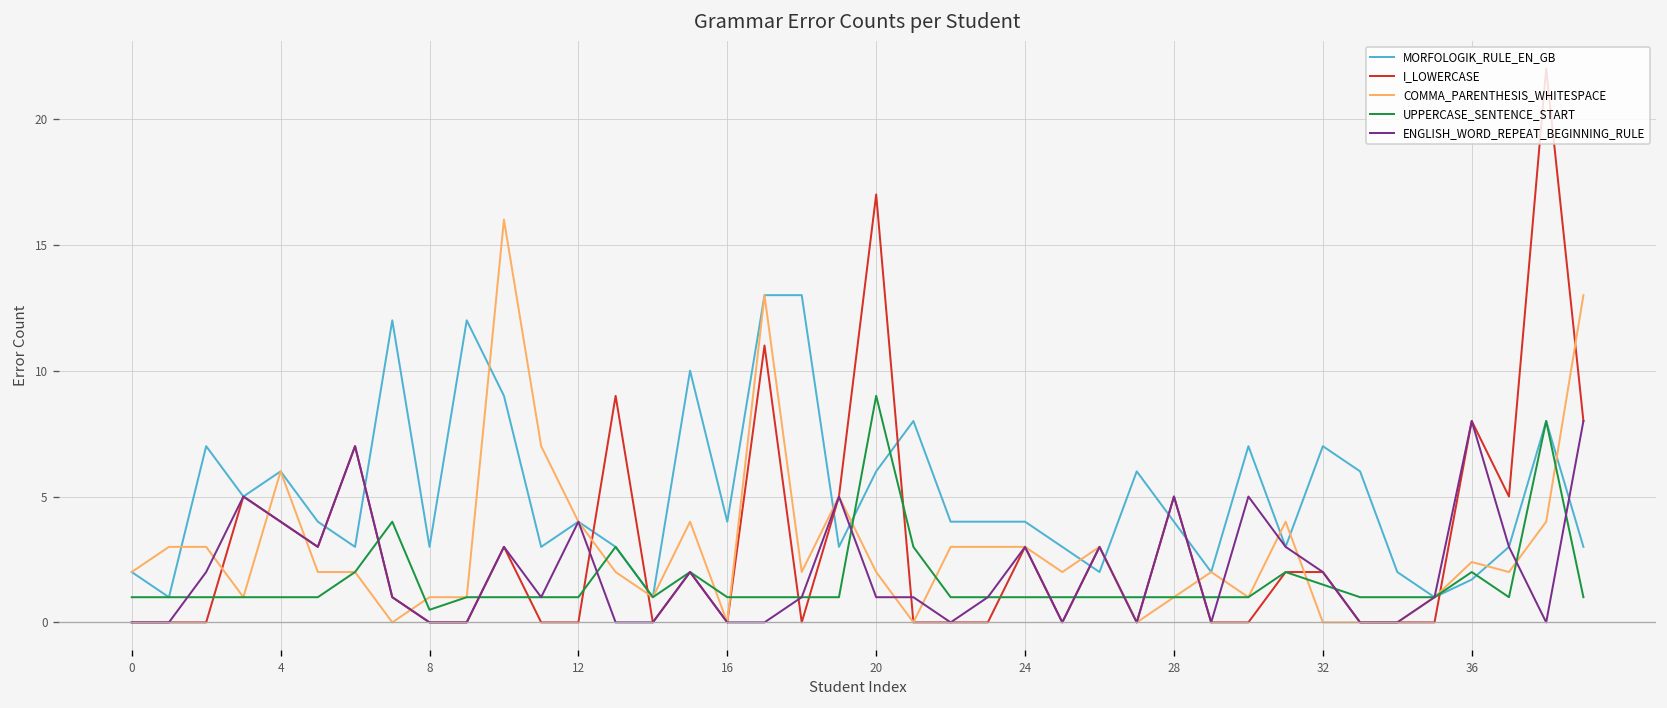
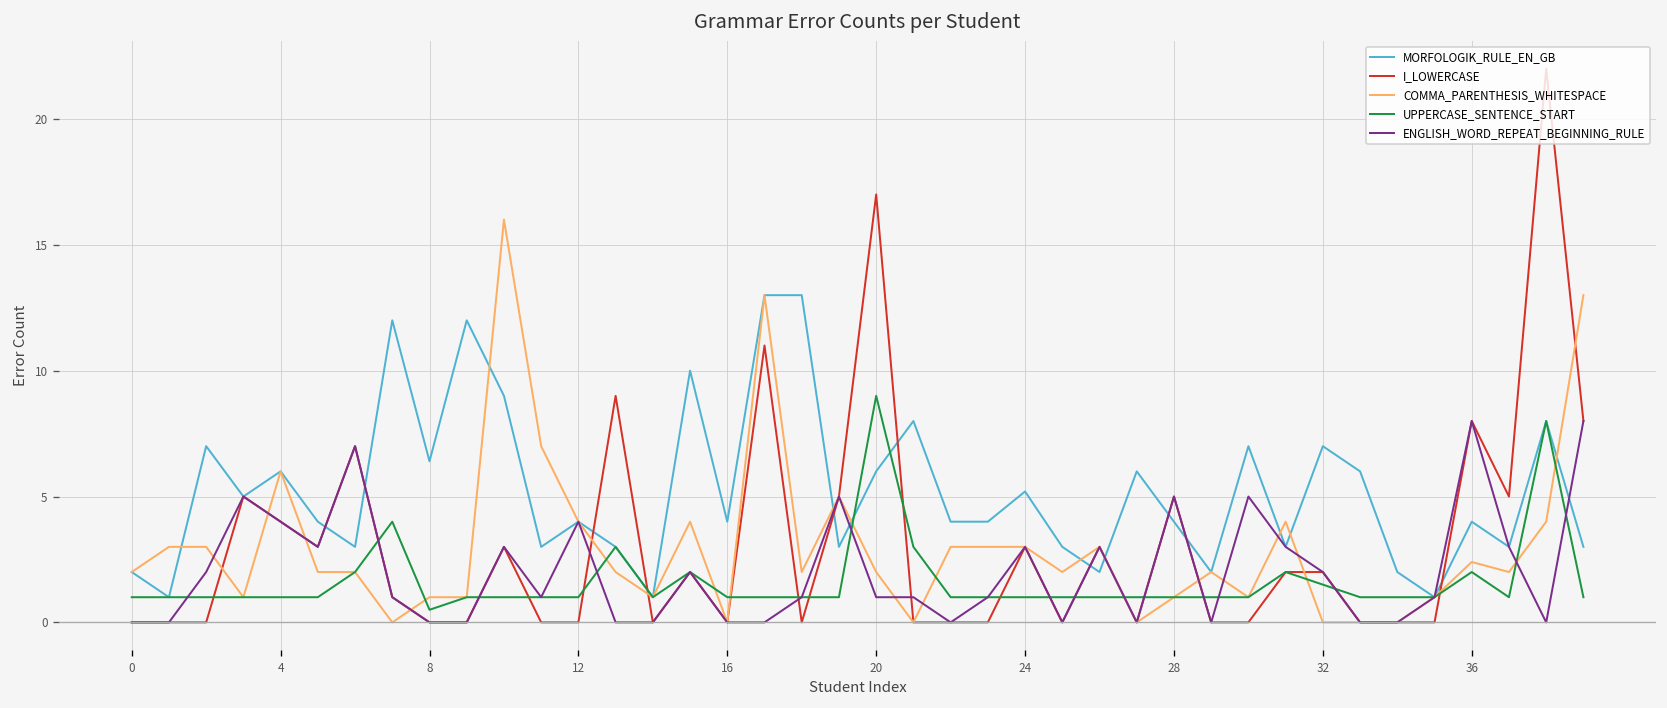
MORFOLOGIK_RULE_EN_GB, 8: 3.0 -> 6.4
MORFOLOGIK_RULE_EN_GB, 24: 4.0 -> 5.2
MORFOLOGIK_RULE_EN_GB, 36: 1.7 -> 4.0
